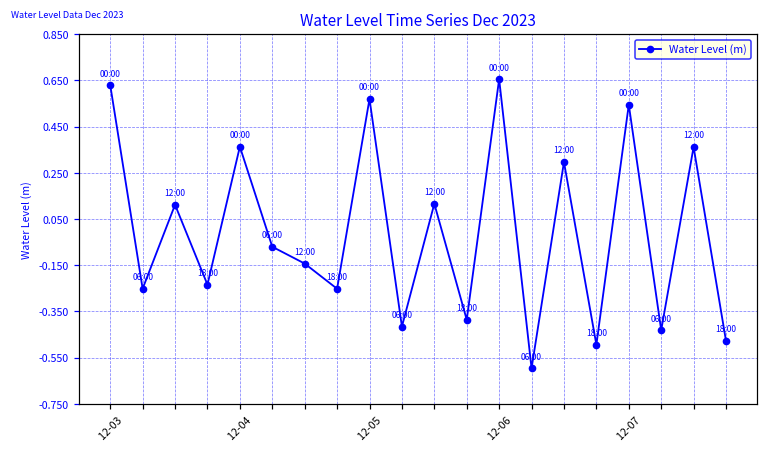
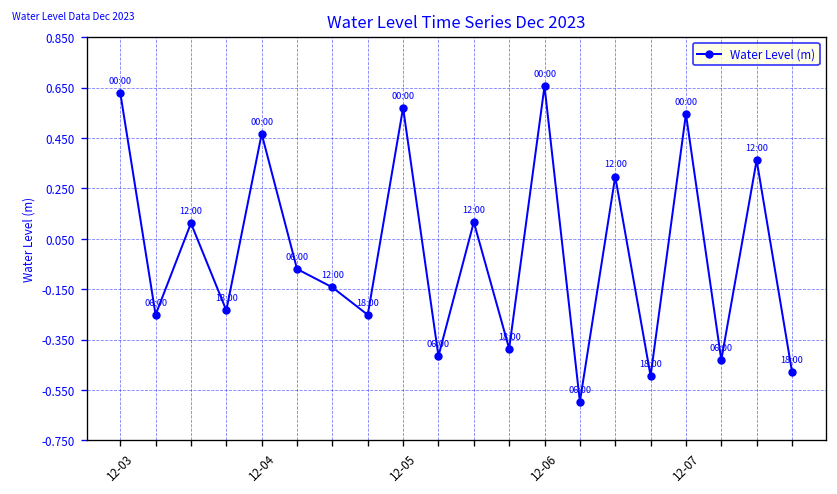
12-04: 0.36 -> 0.47
